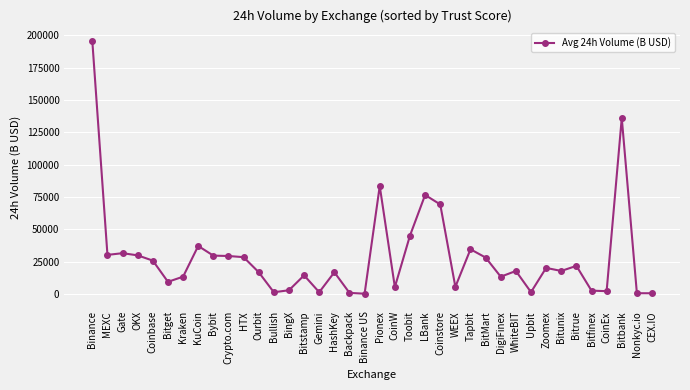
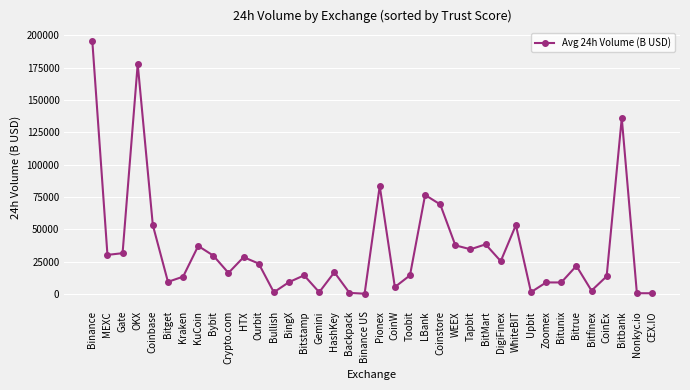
OKX: 30000 -> 178000
Coinbase: 26000 -> 53000
Crypto.com: 29000 -> 16000
Ourbit: 17000 -> 23000
BingX: 3000 -> 9000
Toobit: 45000 -> 14000
WEEX: 5000 -> 38000
BitMart: 28000 -> 38000
DigiFinex: 13000 -> 25000
WhiteBIT: 18000 -> 53000
Zoomex: 20000 -> 9000
Bitunix: 18000 -> 9000
CoinEx: 2000 -> 14000
